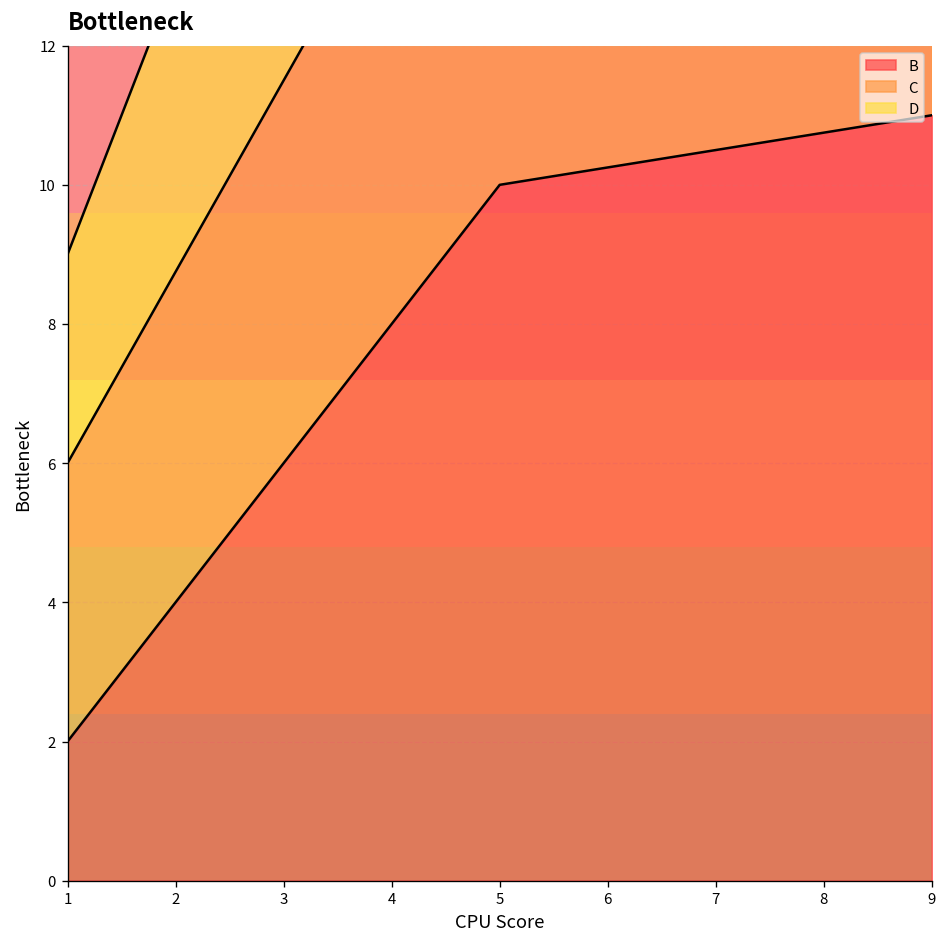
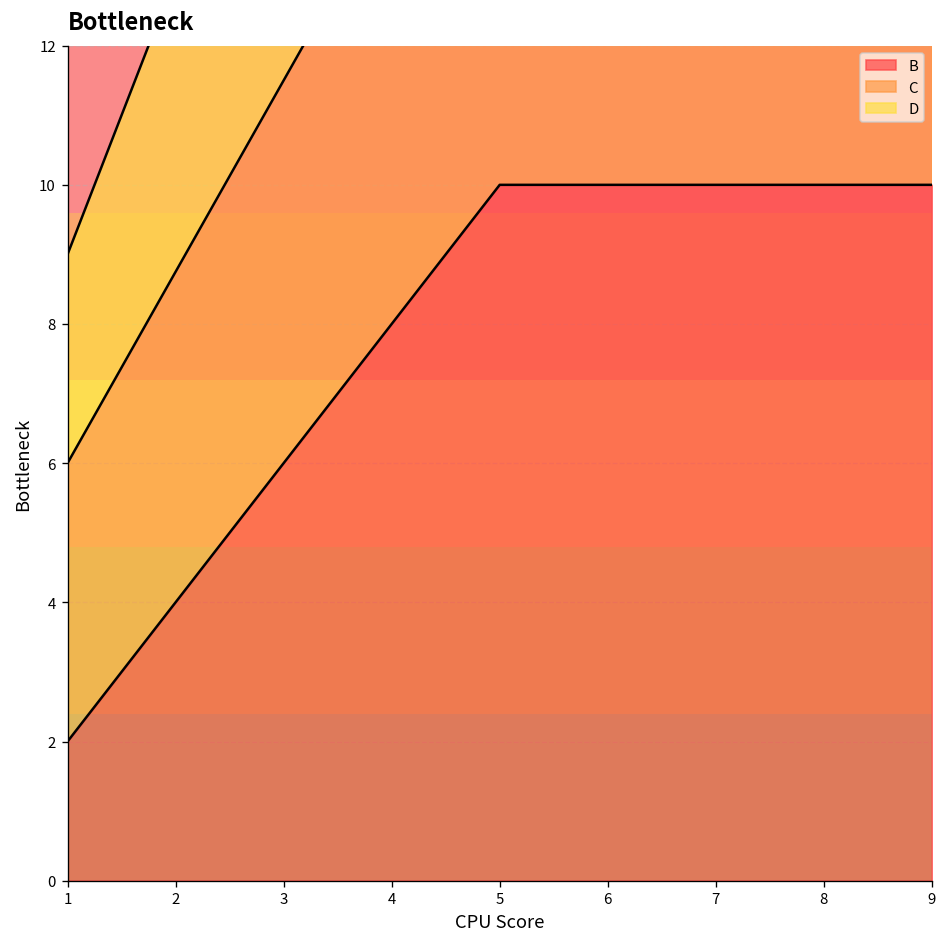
B, 9: 11 -> 10
